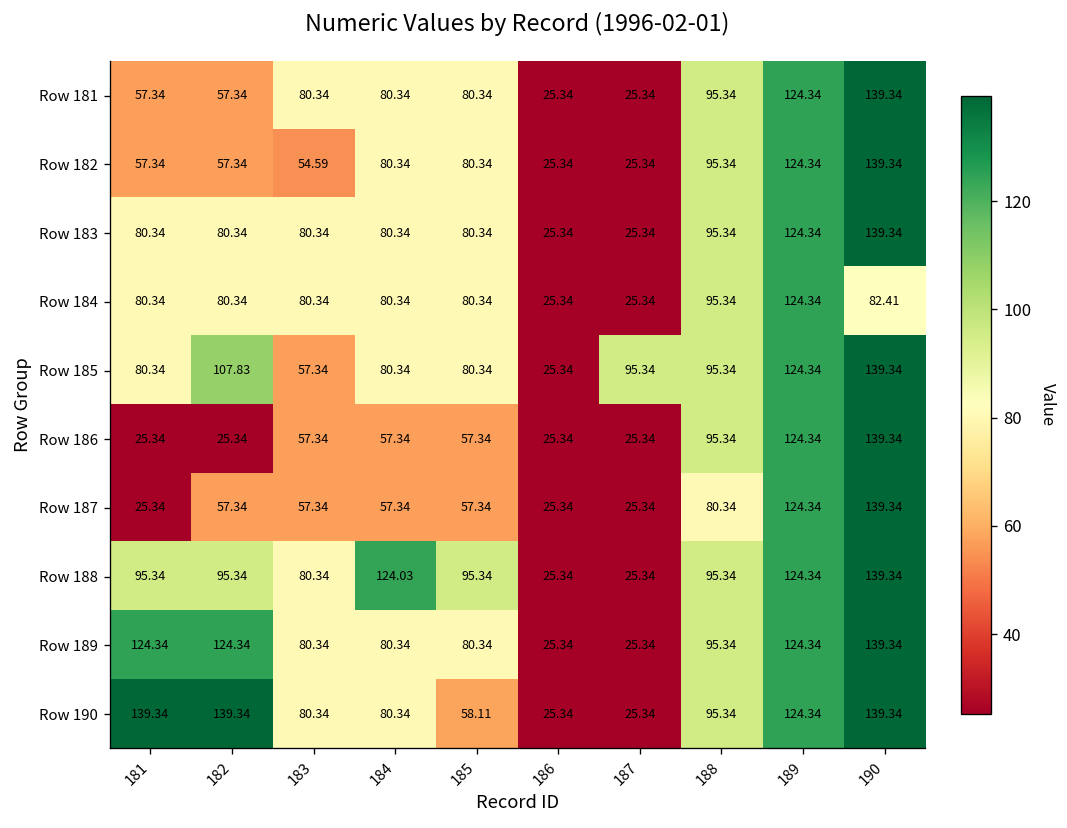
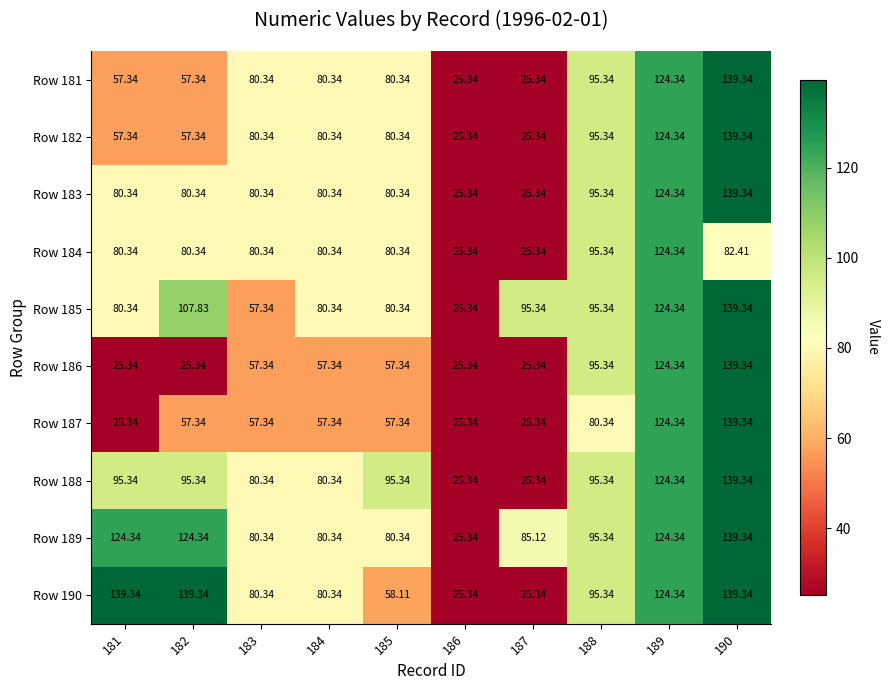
Row 182, 183: 54.59 -> 80.34
Row 188, 184: 124.03 -> 80.34
Row 189, 187: 25.34 -> 85.12
